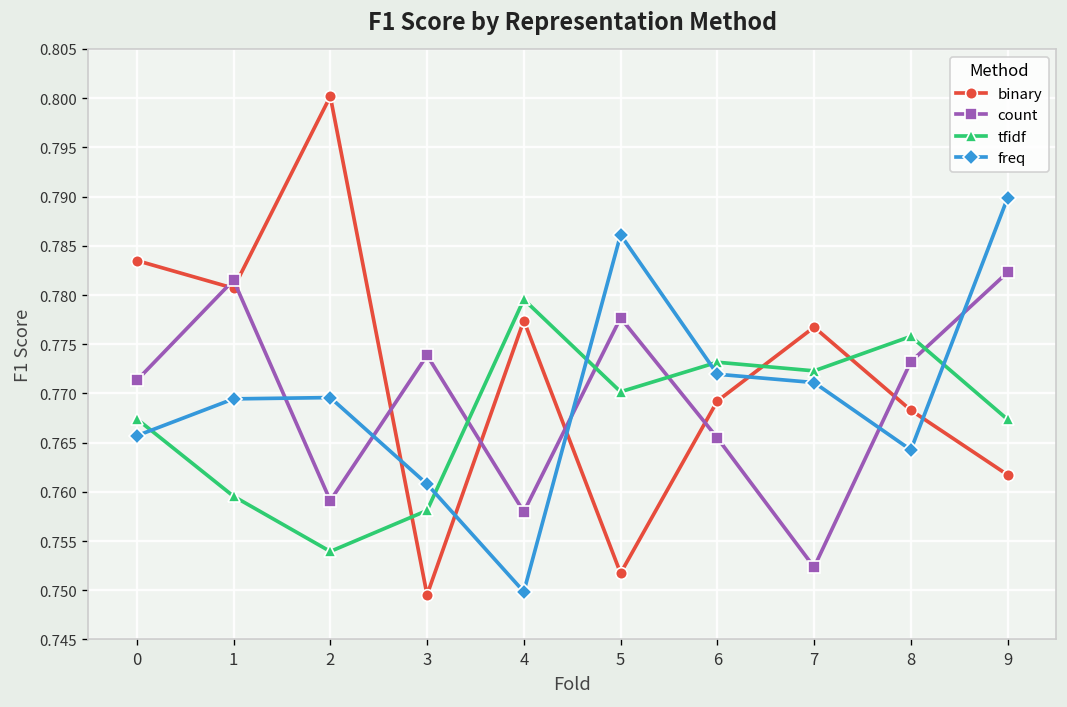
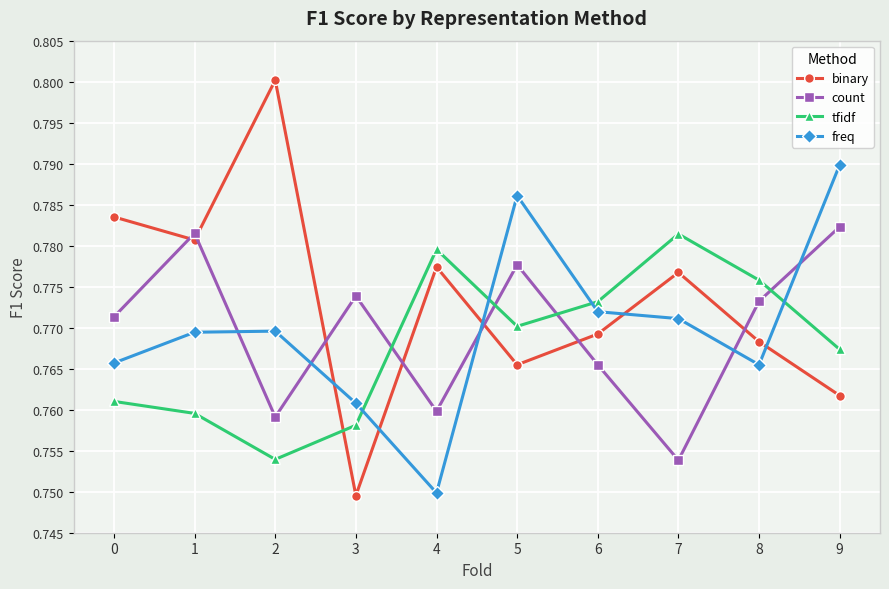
tfidf, 0: 0.767 -> 0.761
count, 4: 0.758 -> 0.760
binary, 5: 0.752 -> 0.765
count, 7: 0.752 -> 0.754
tfidf, 7: 0.772 -> 0.781
freq, 8: 0.764 -> 0.765
